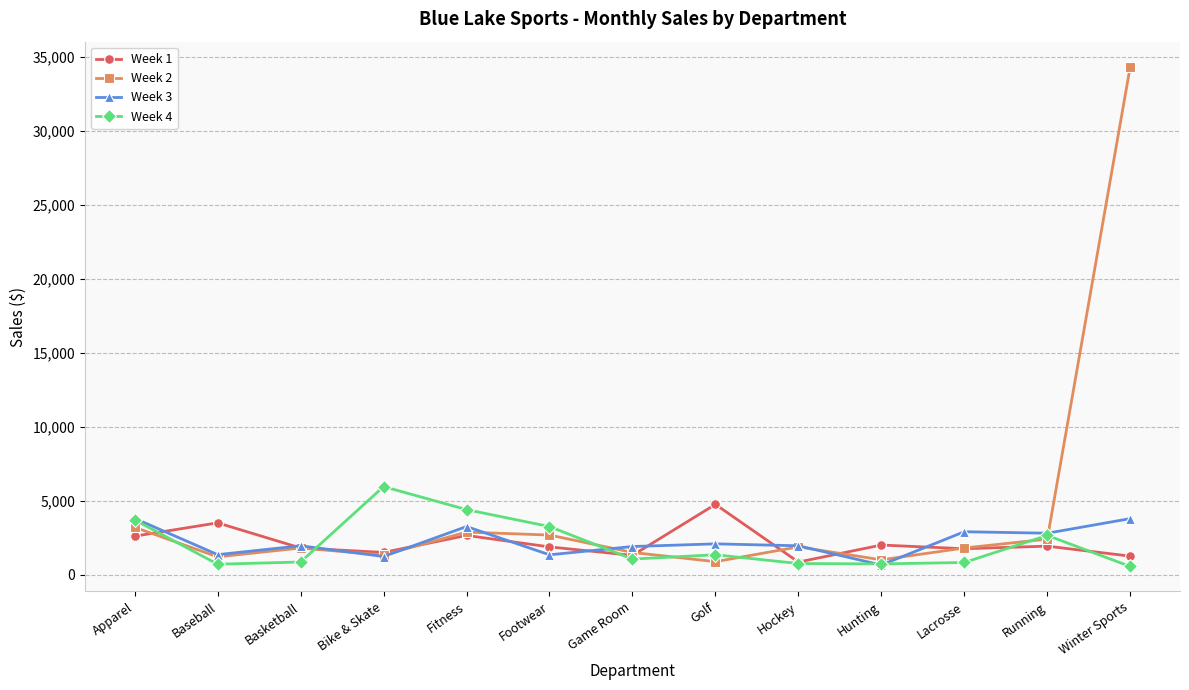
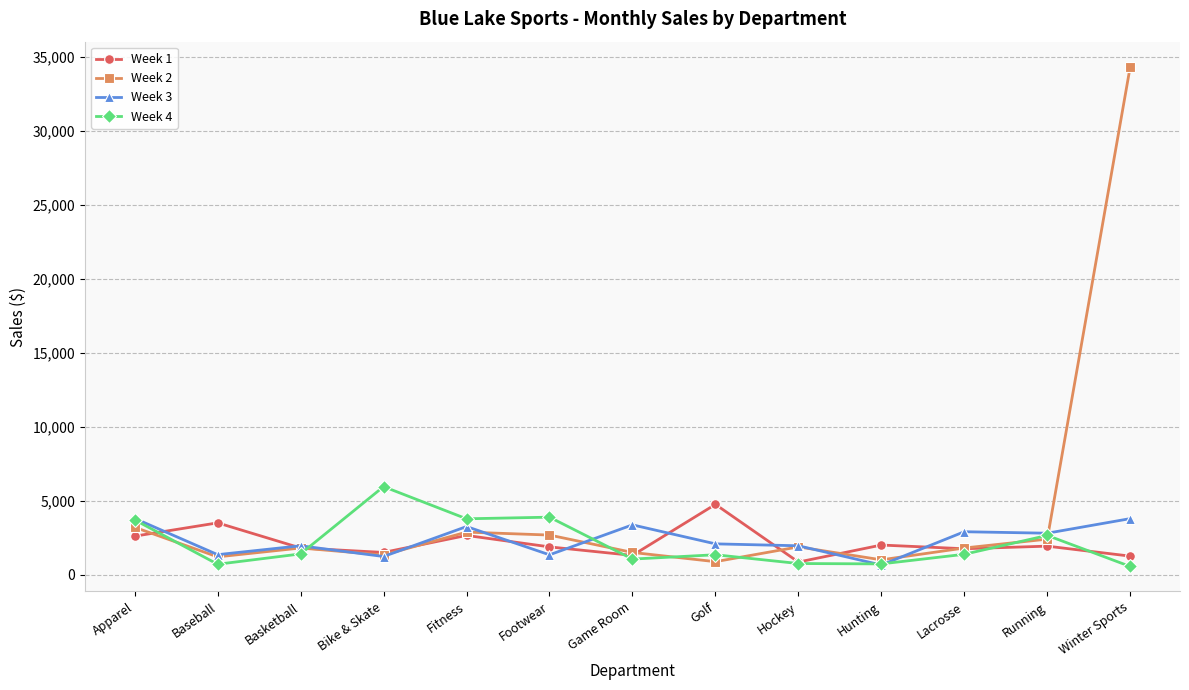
Week 4, Basketball: 900 -> 1,400
Week 4, Fitness: 4,400 -> 3,800
Week 4, Footwear: 3,300 -> 3,900
Week 3, Game Room: 1,900 -> 3,400
Week 4, Lacrosse: 800 -> 1,400
